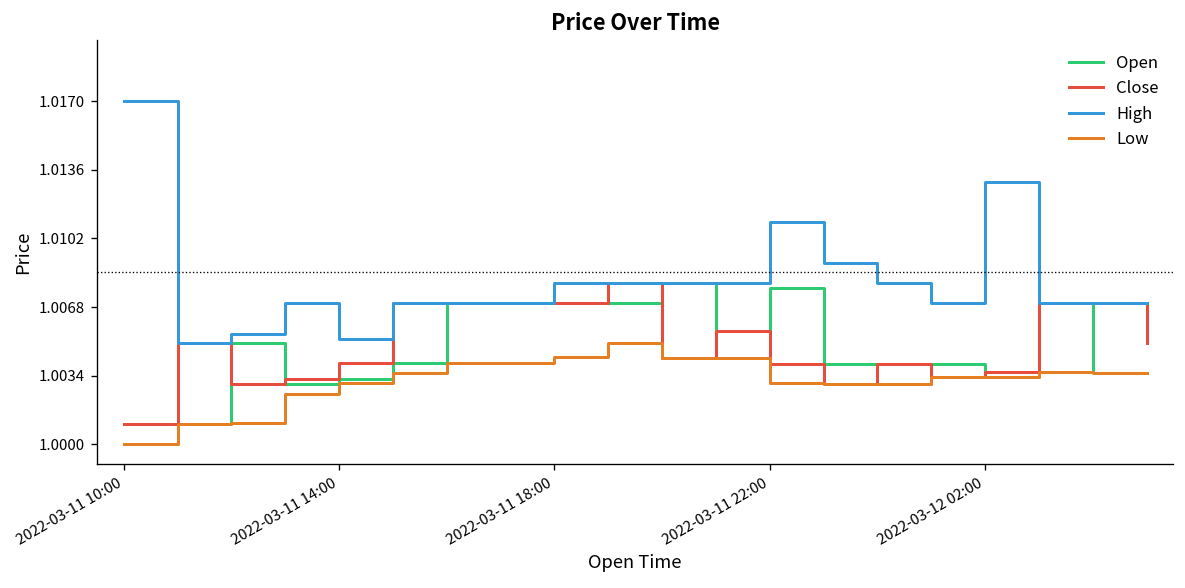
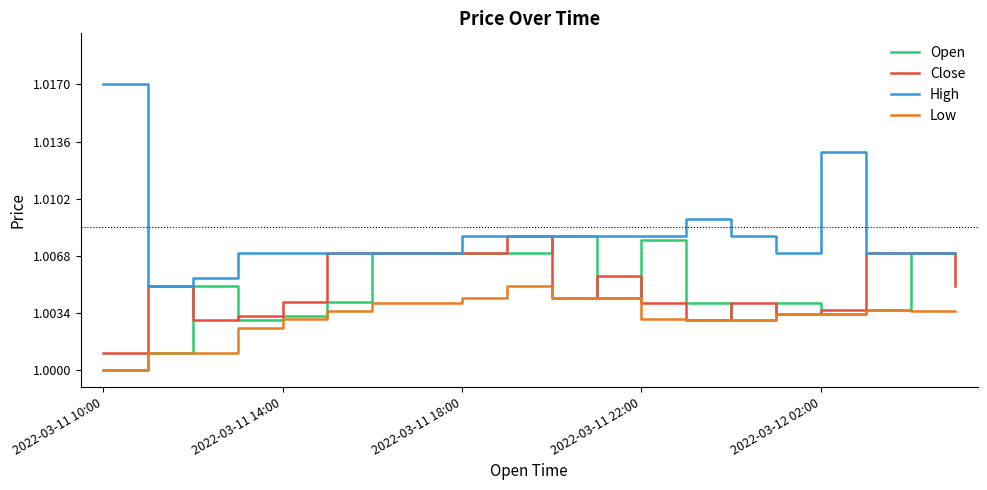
High, 2022-03-11 14:00: 1.0052 -> 1.0070
High, 2022-03-11 22:00: 1.011 -> 1.008
